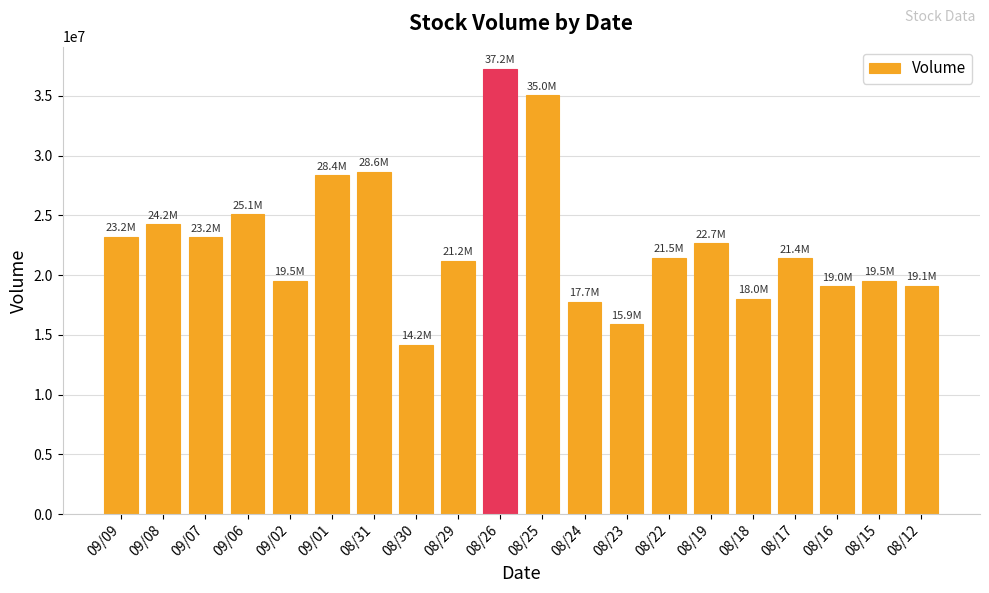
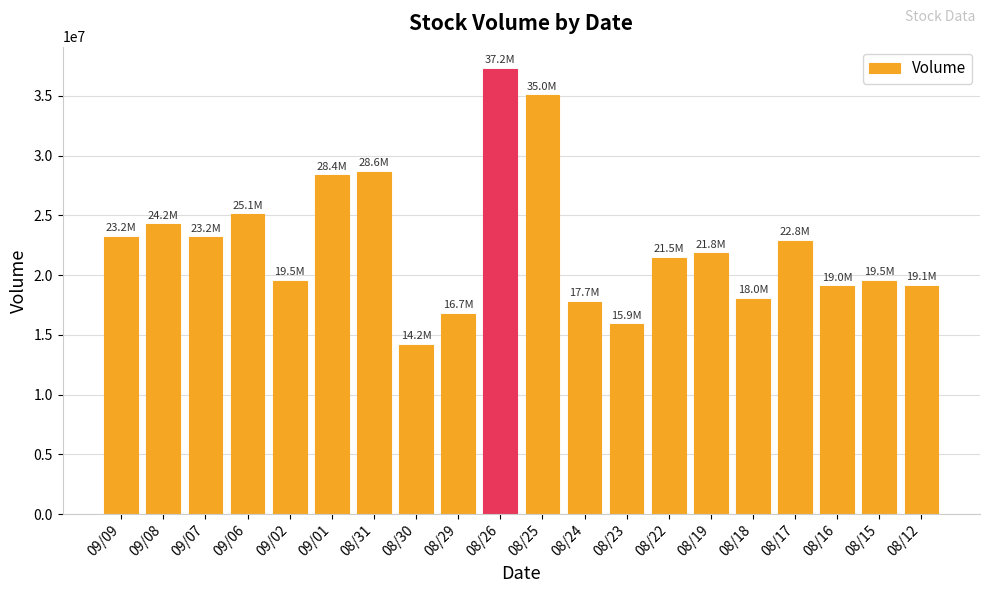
08/29: 21.2M -> 16.7M
08/19: 22.7M -> 21.8M
08/17: 21.4M -> 22.8M
